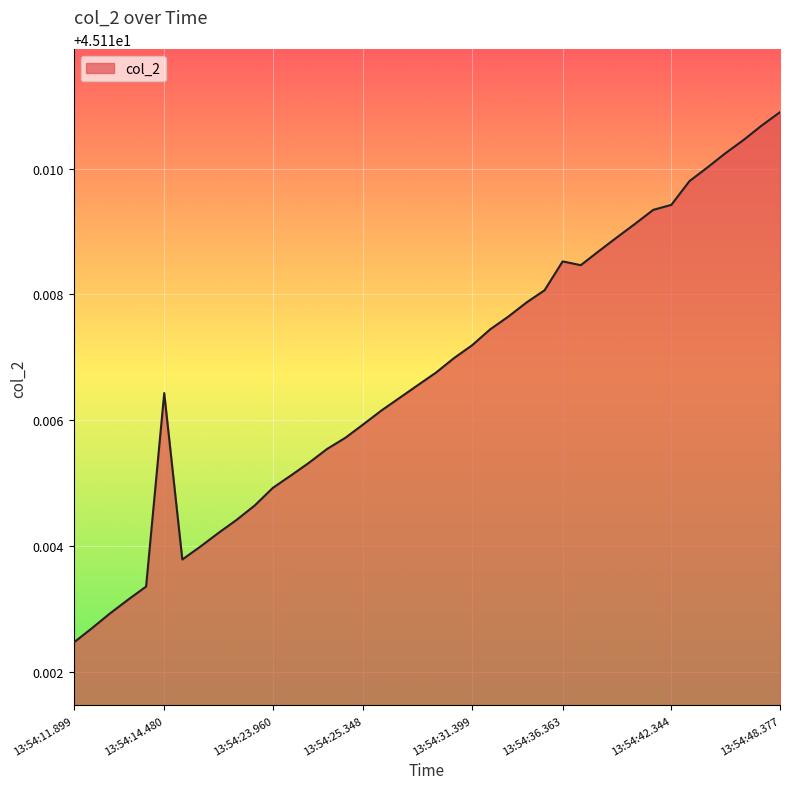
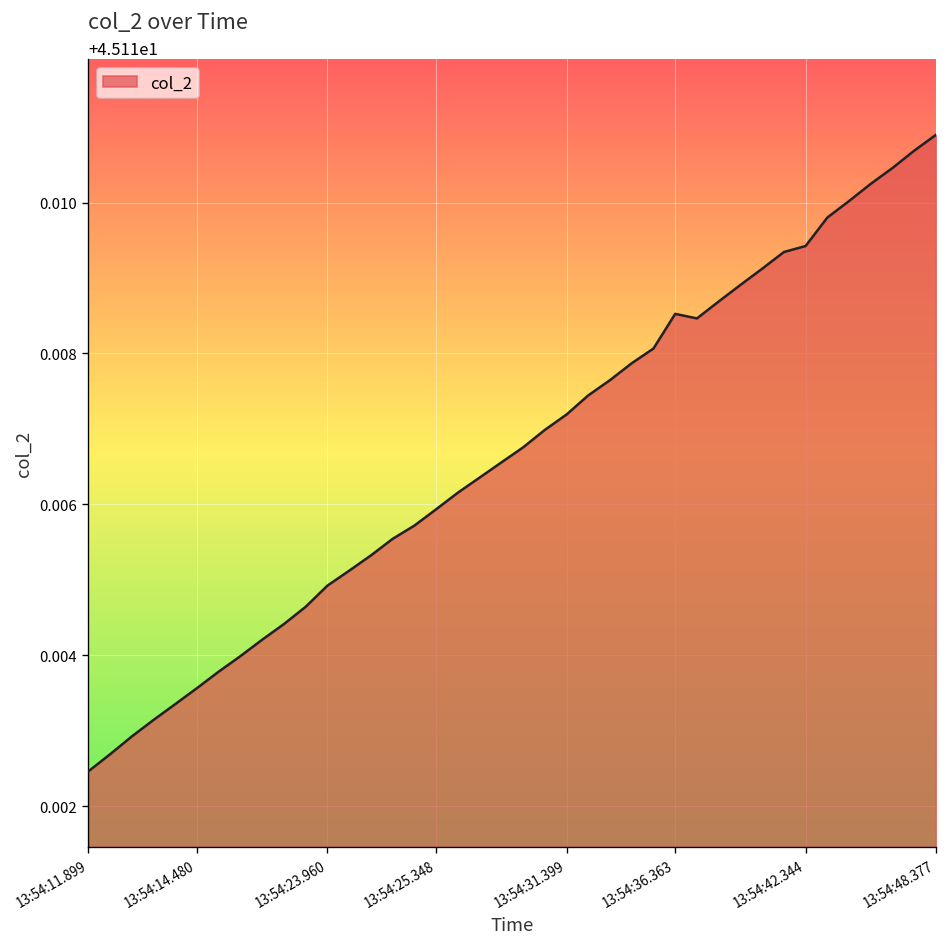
13:54:14.480: 45.1164 -> 45.1136
